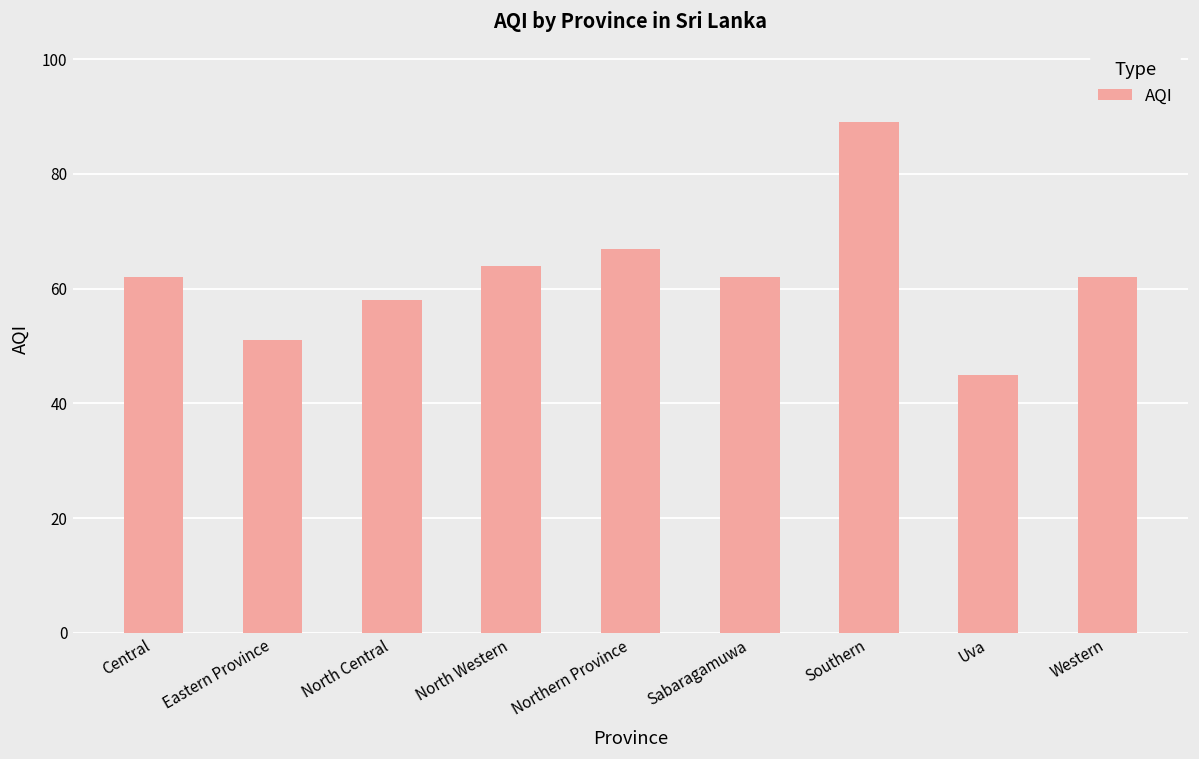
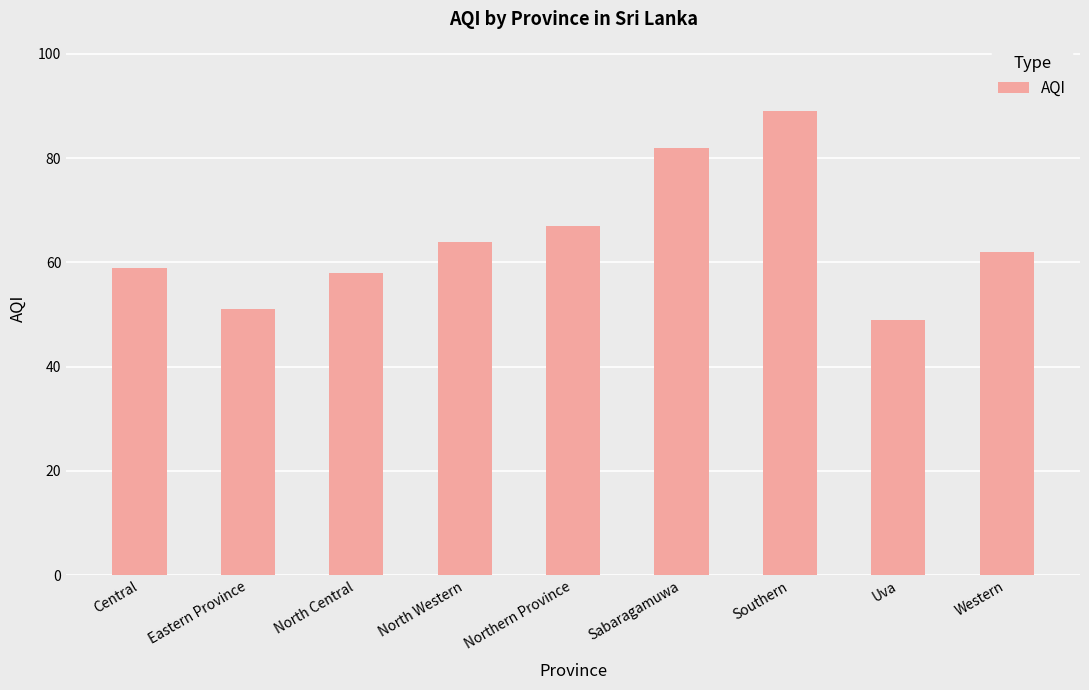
Central: 62 -> 59
Sabaragamuwa: 62 -> 82
Uva: 45 -> 49
